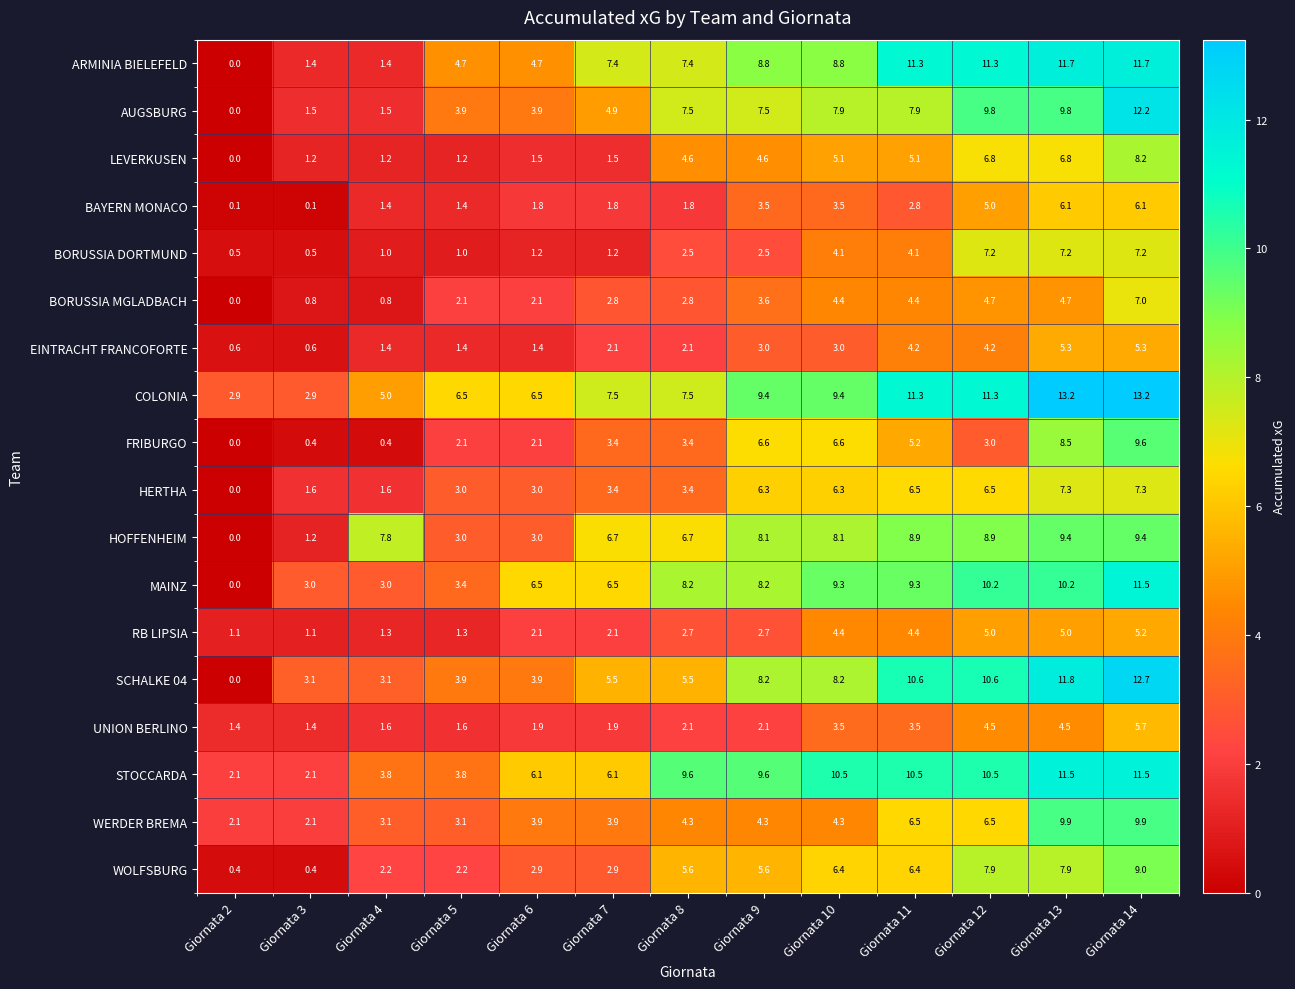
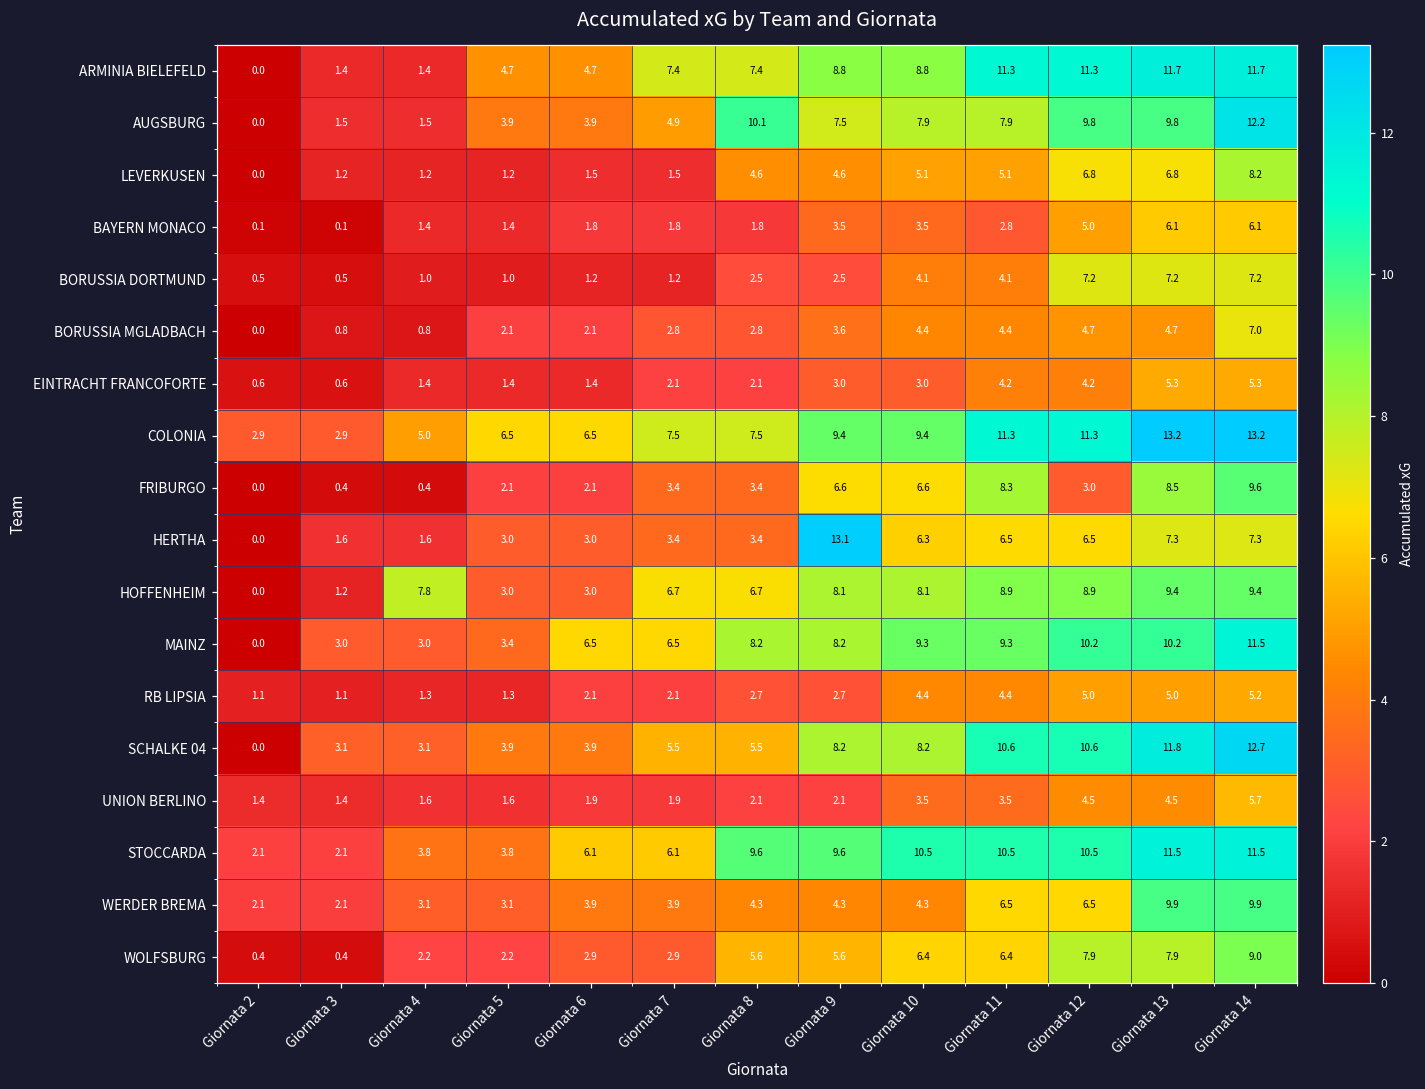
AUGSBURG, Giornata 8: 7.5 -> 10.1
FRIBURGO, Giornata 11: 5.2 -> 8.3
HERTHA, Giornata 9: 6.3 -> 13.1
